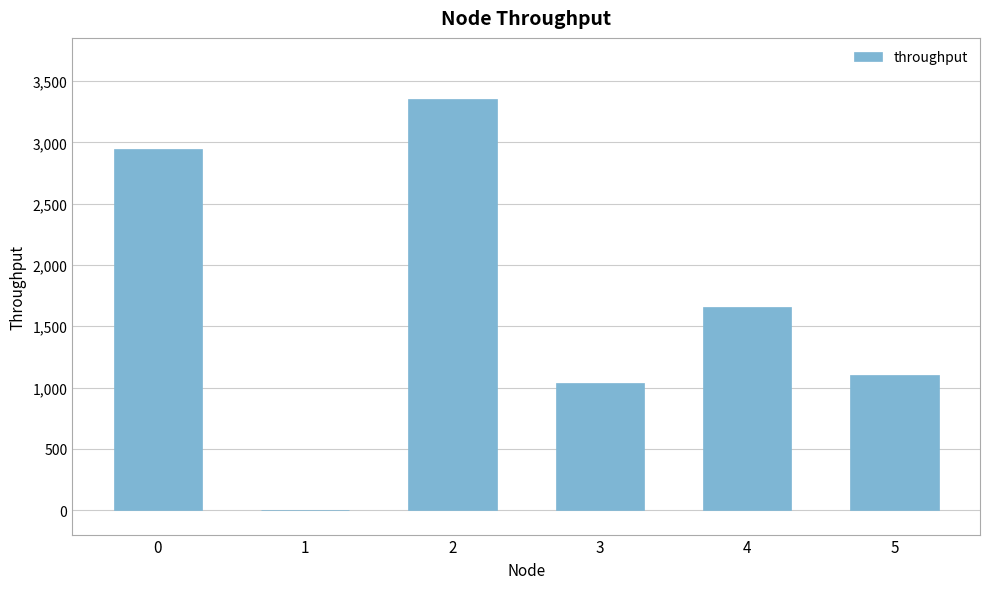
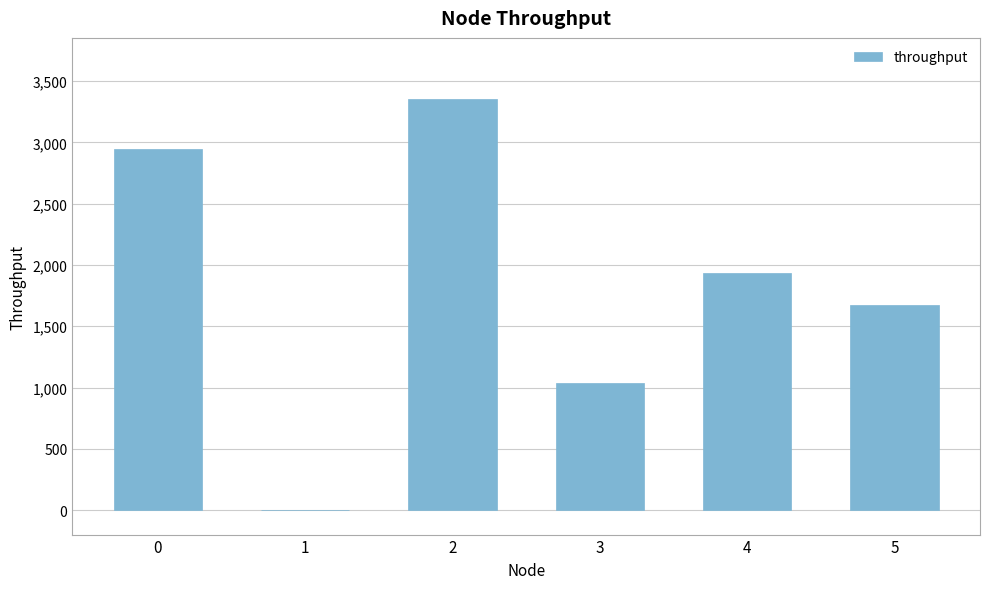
4: 1,660 -> 1,930
5: 1,100 -> 1,670
